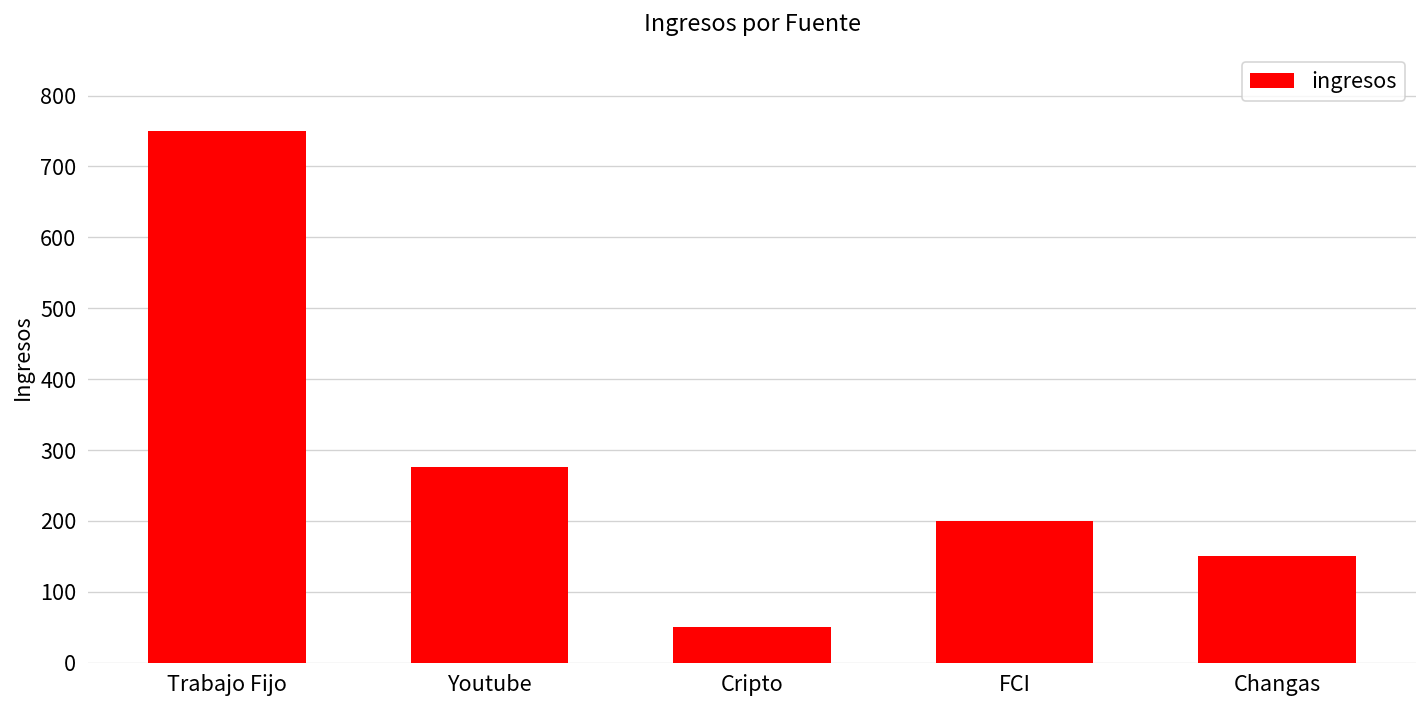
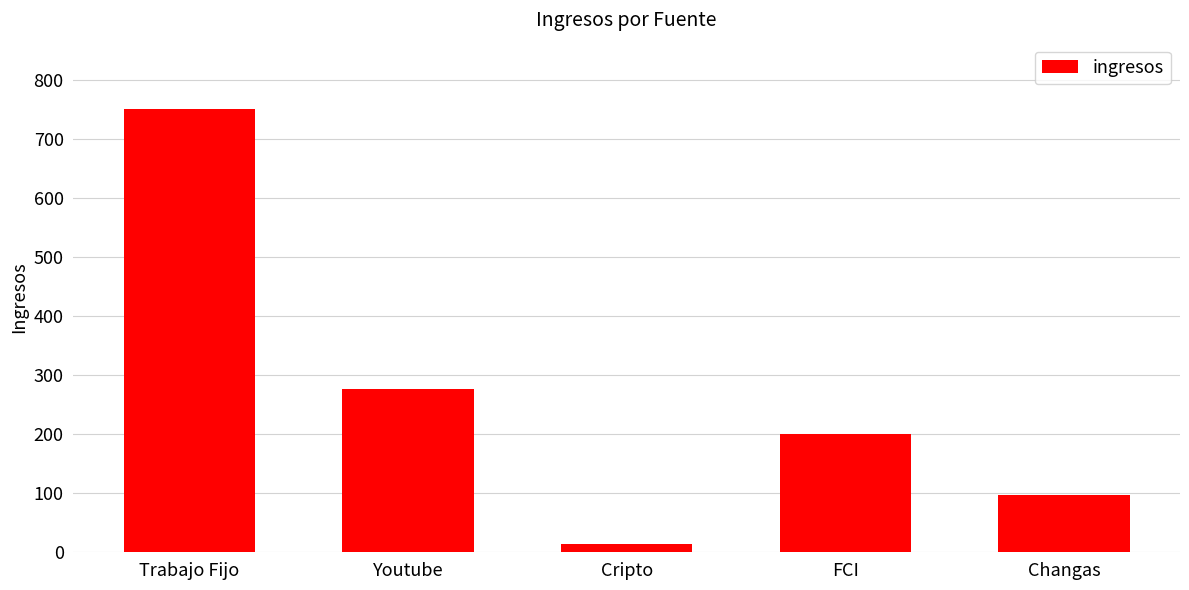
Cripto: 50 -> 10
Changas: 150 -> 100
